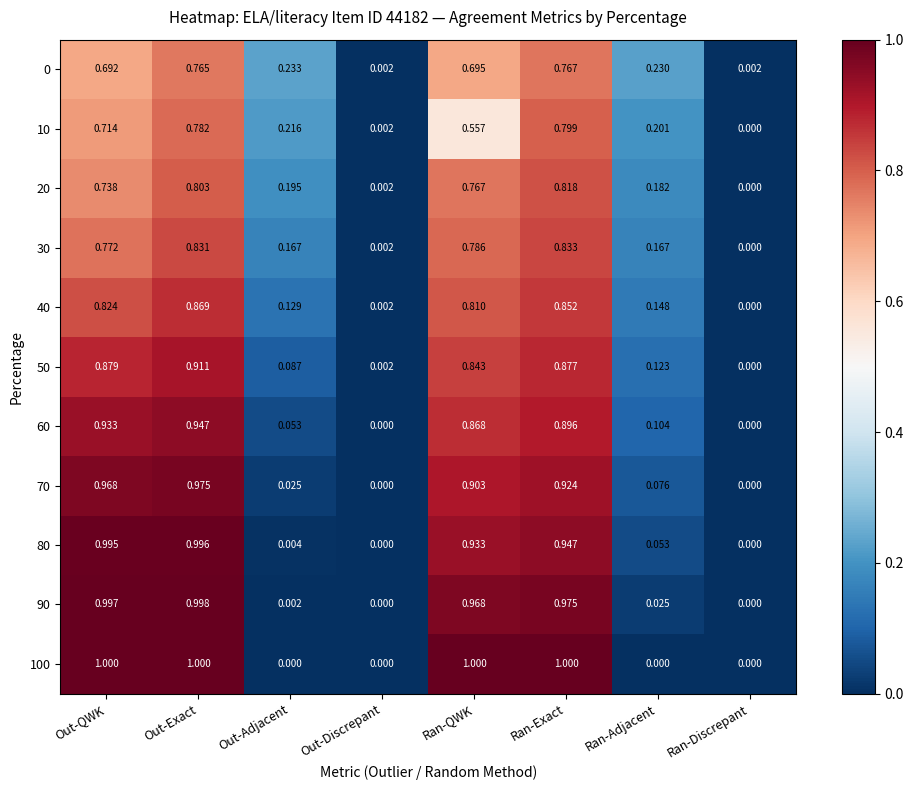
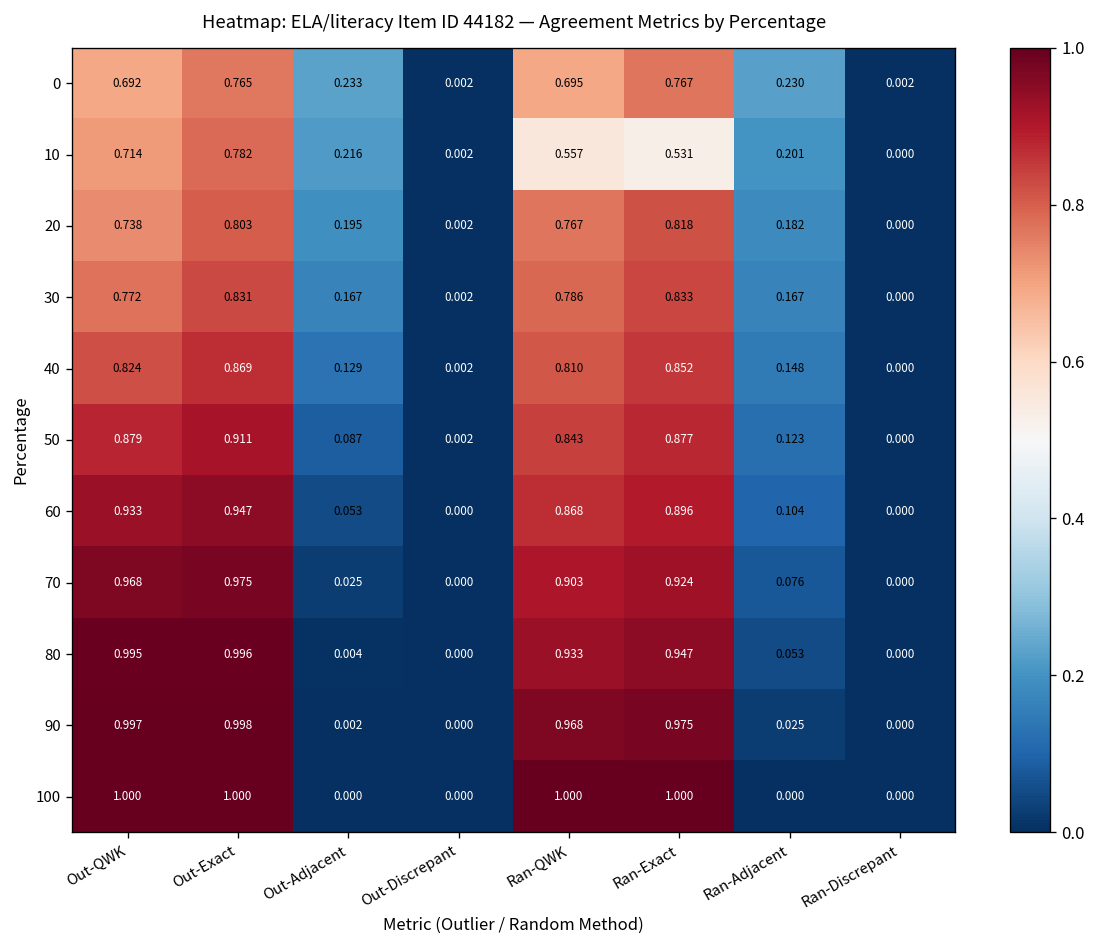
10, Ran-Exact: 0.799 -> 0.531
